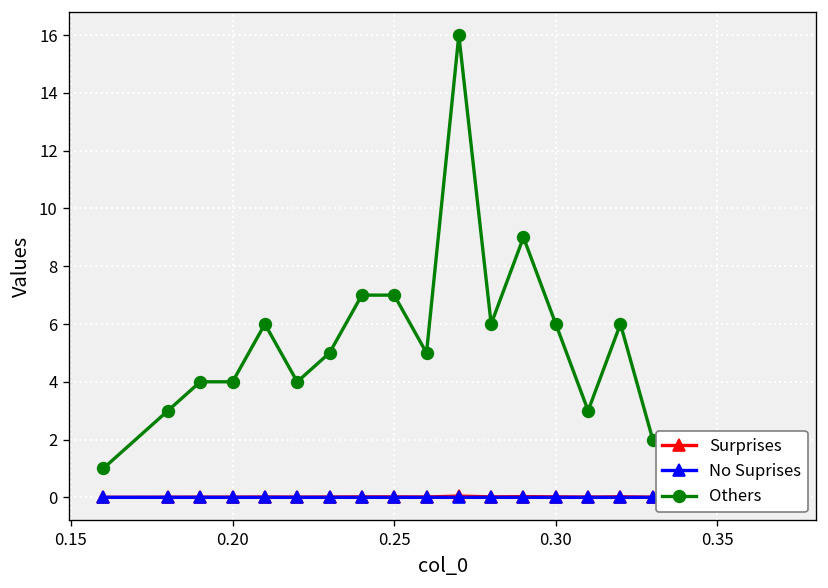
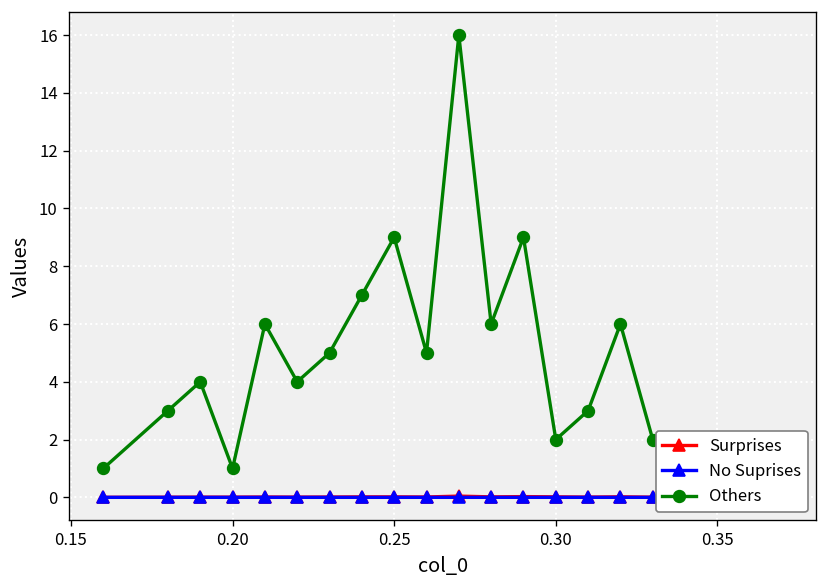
Others, 0.20: 4 -> 1
Others, 0.25: 7 -> 9
Others, 0.30: 6 -> 2
